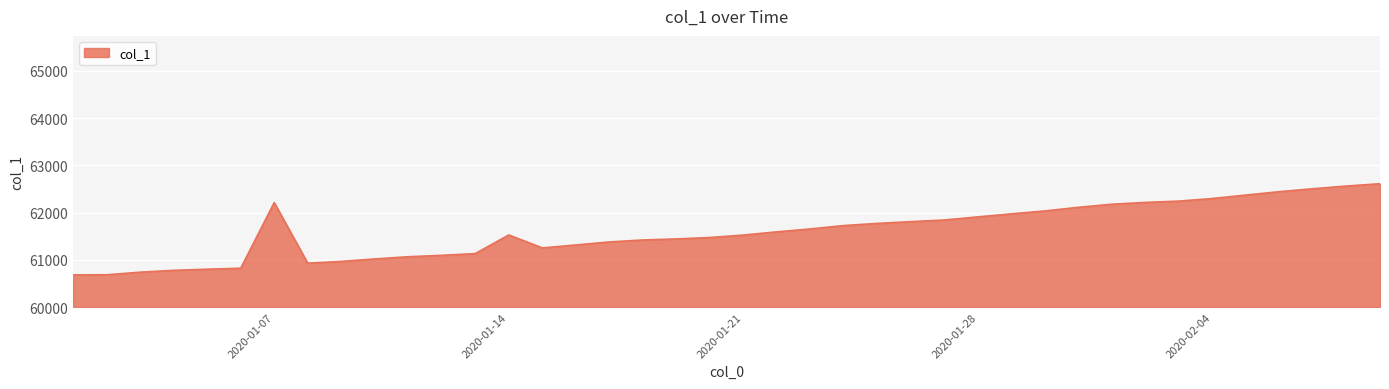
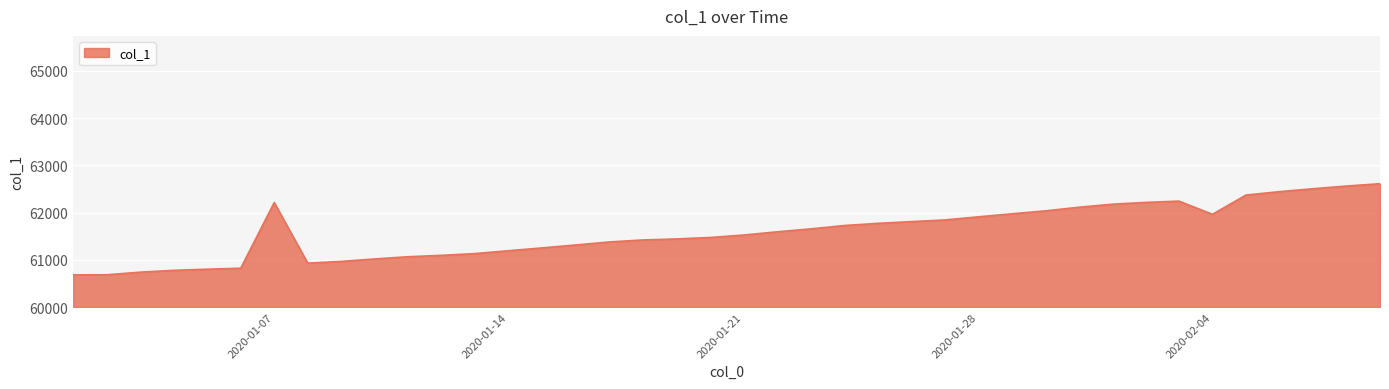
2020-01-14: 61500 -> 61200
2020-02-04: 62300 -> 62000
